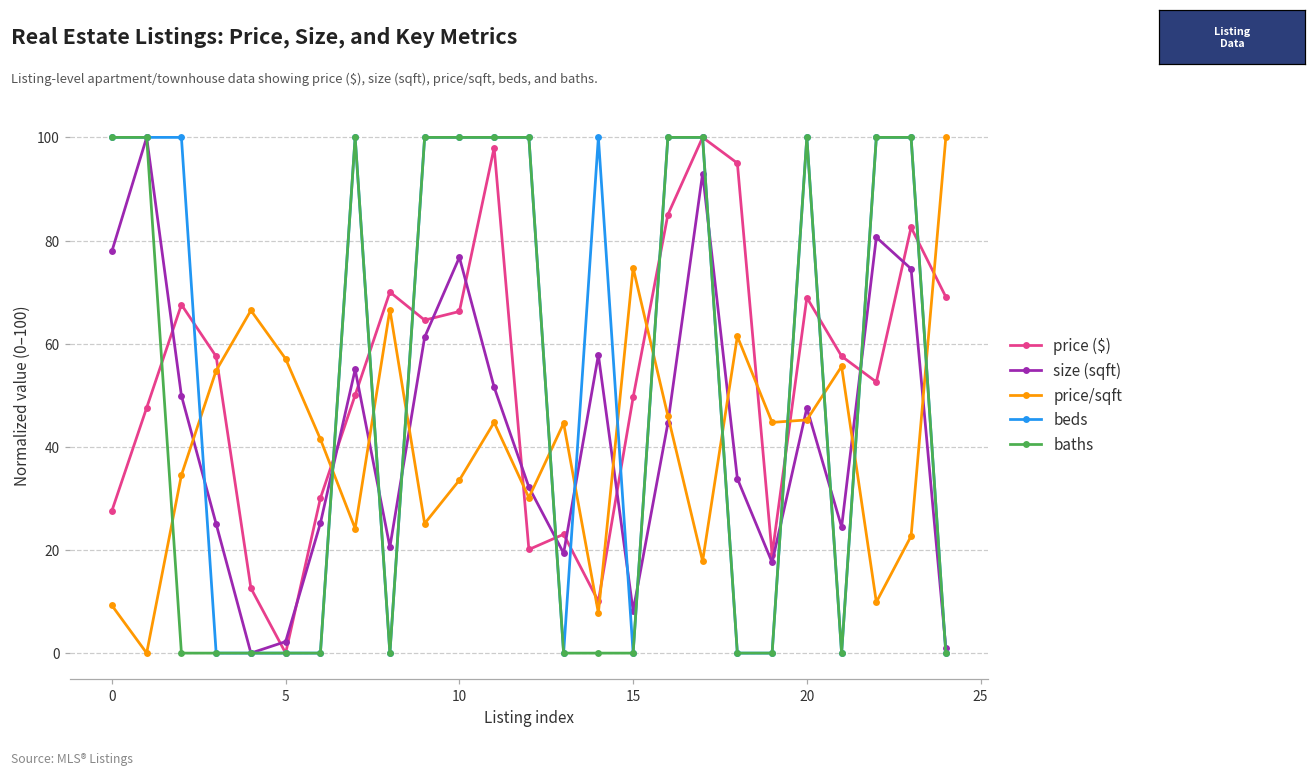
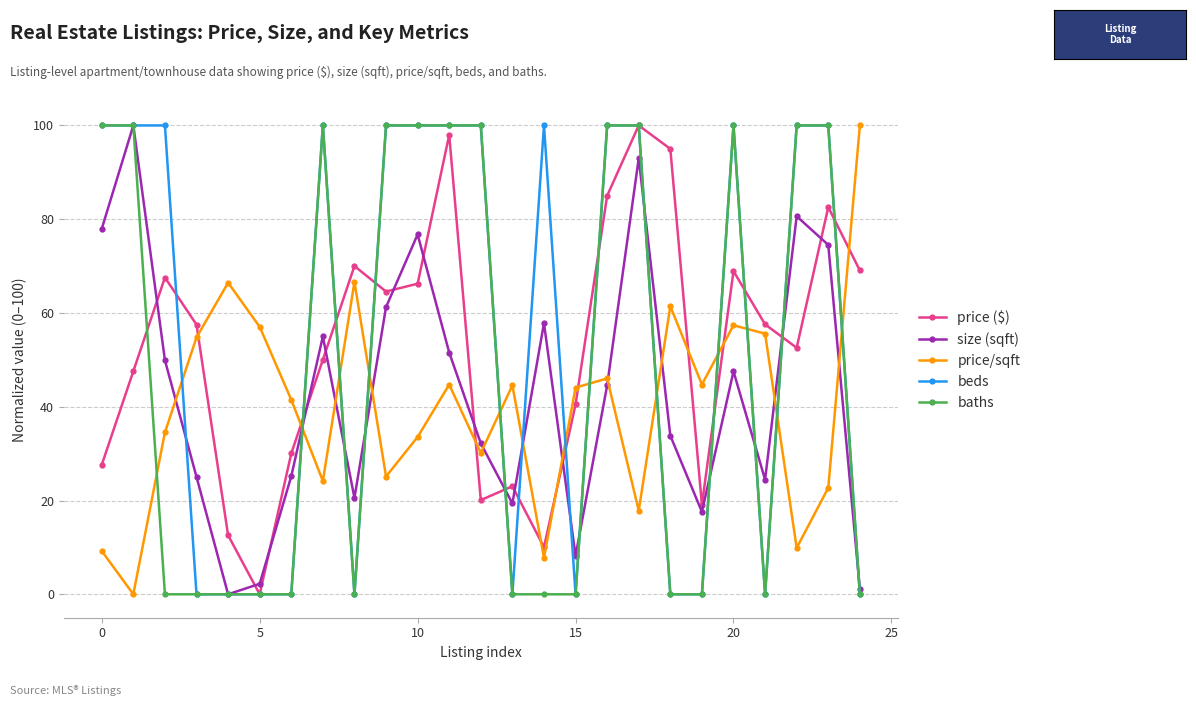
price ($), 15: 50 -> 40
price/sqft, 15: 75 -> 44
price/sqft, 20: 45 -> 57
